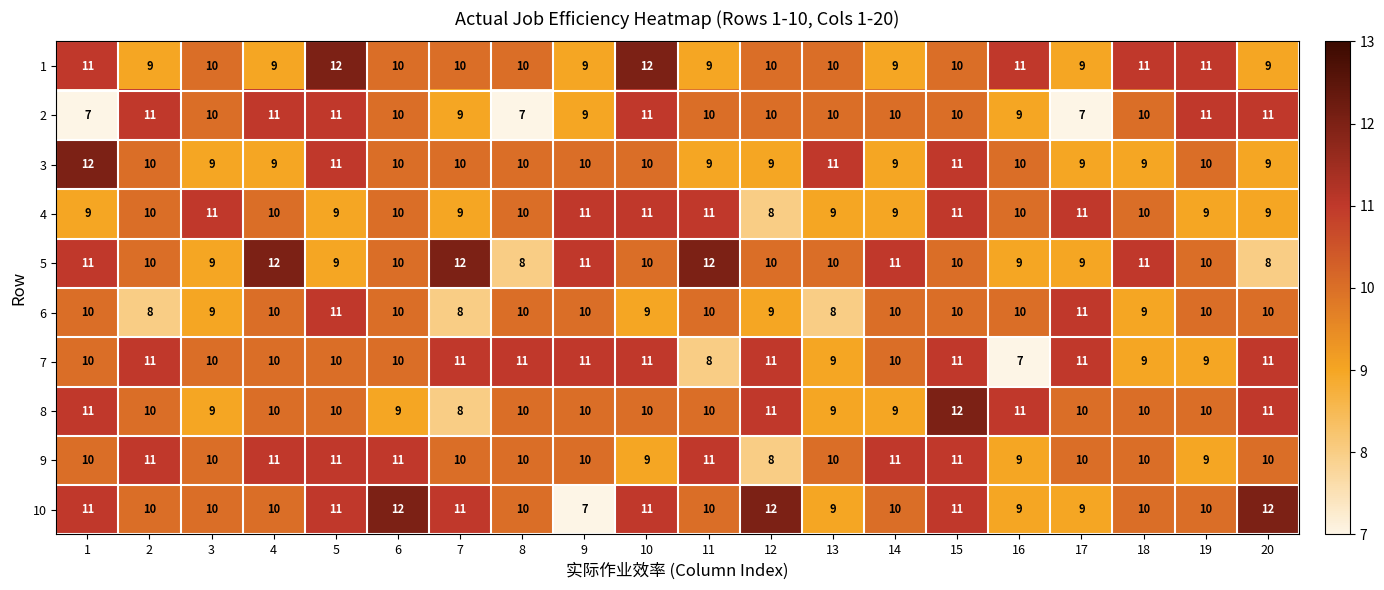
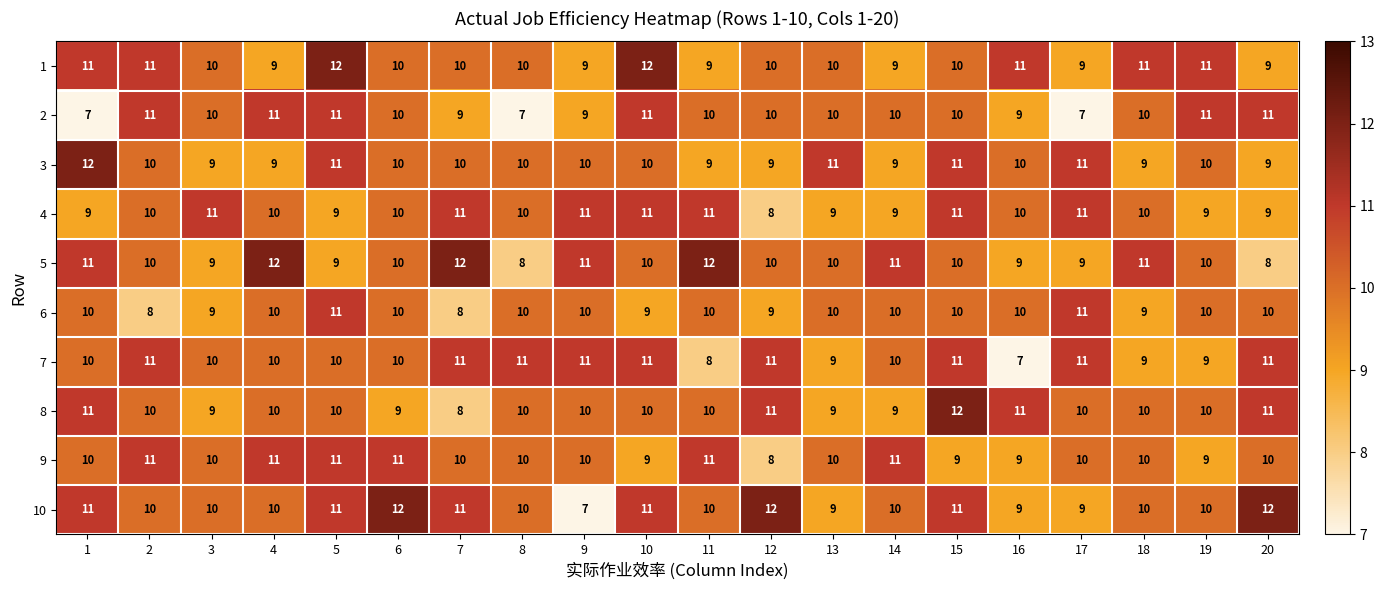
1, 2: 9 -> 11
3, 17: 9 -> 11
4, 7: 9 -> 11
6, 13: 8 -> 10
9, 15: 11 -> 9
